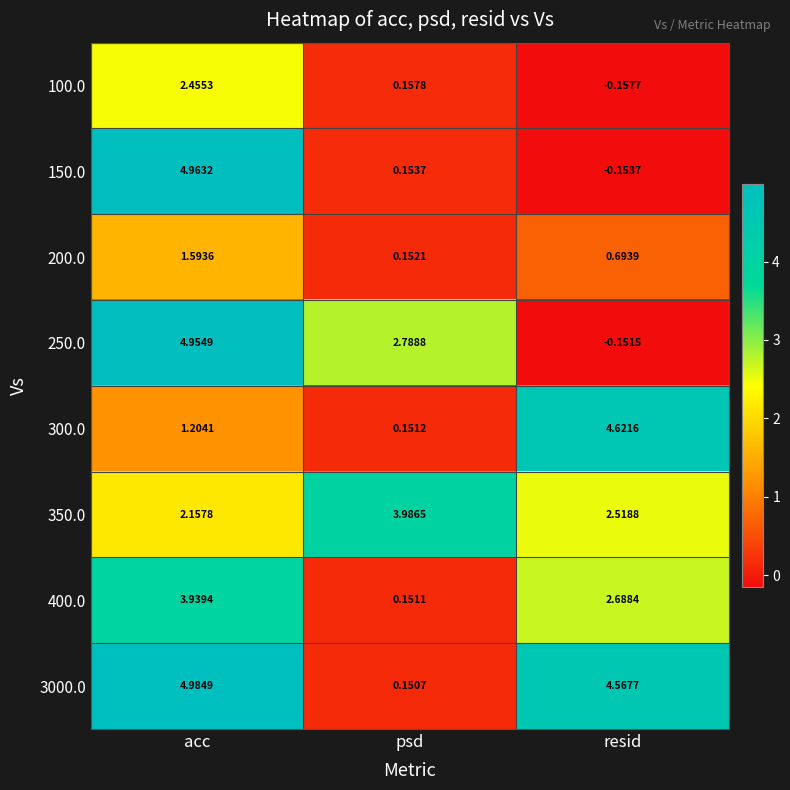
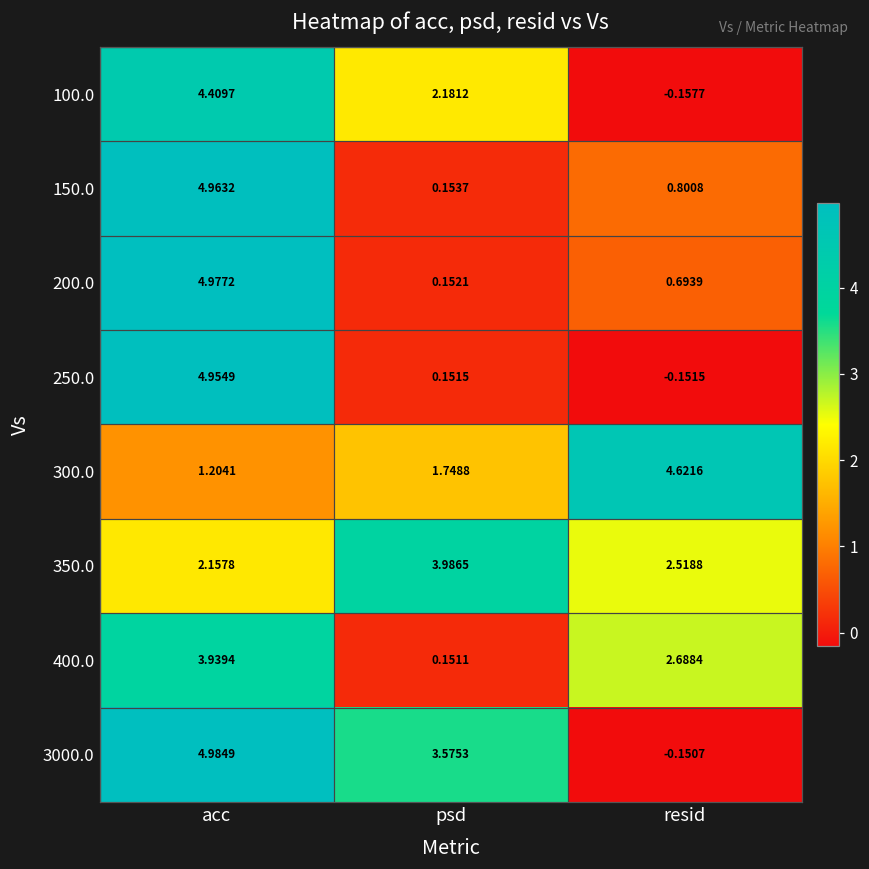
100.0, acc: 2.4553 -> 4.4097
100.0, psd: 0.1578 -> 2.1812
150.0, resid: -0.1537 -> 0.8008
200.0, acc: 1.5936 -> 4.9772
250.0, psd: 2.7888 -> 0.1515
300.0, psd: 0.1512 -> 1.7488
3000.0, psd: 0.1507 -> 3.5753
3000.0, resid: 4.5677 -> -0.1507
